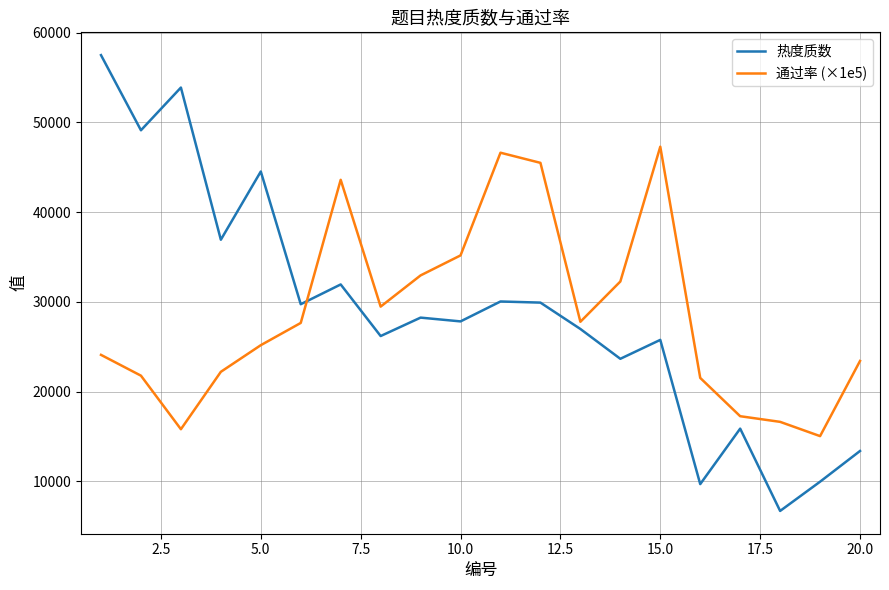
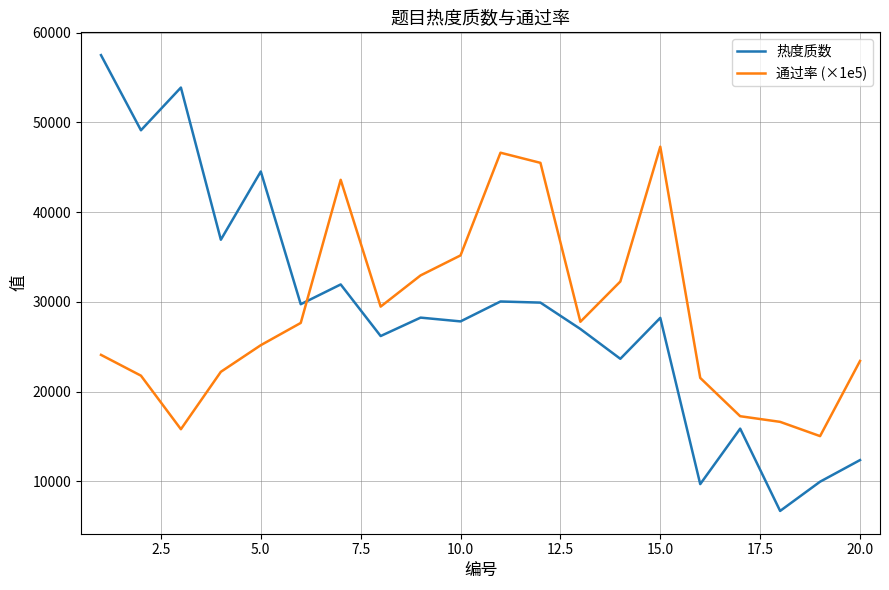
热度质数, 15.0: 26000 -> 28000
热度质数, 20.0: 13000 -> 12000
